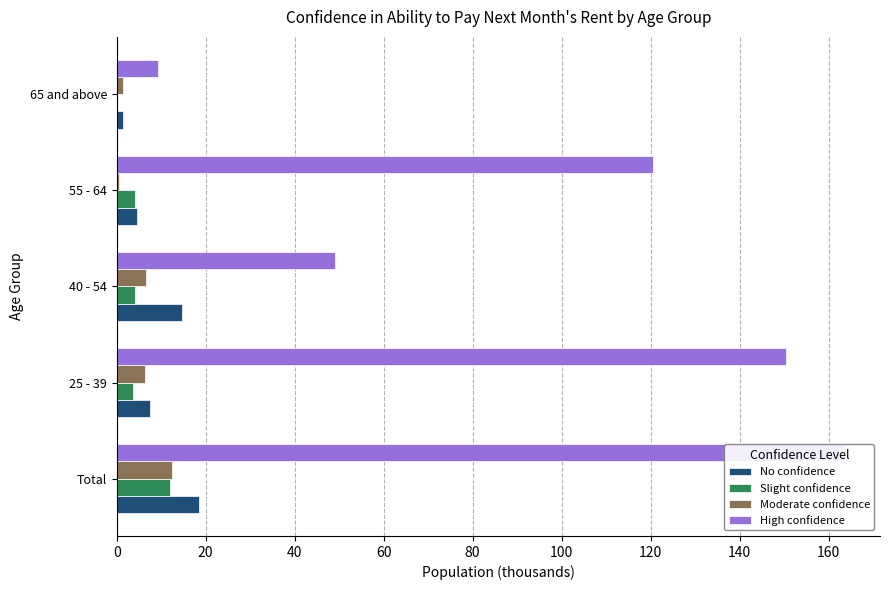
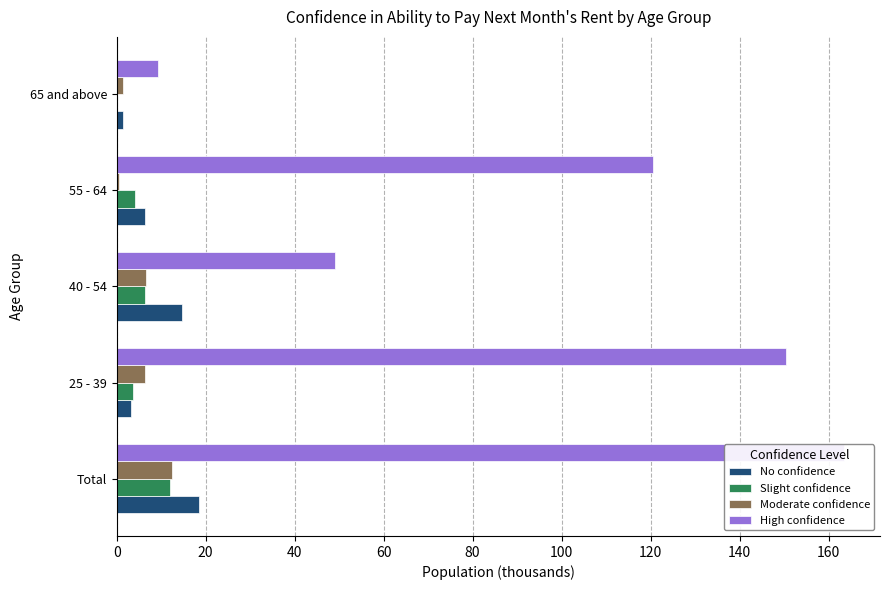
No confidence, 55 - 64: 5 -> 6
Slight confidence, 40 - 54: 4 -> 6
No confidence, 25 - 39: 8 -> 3
